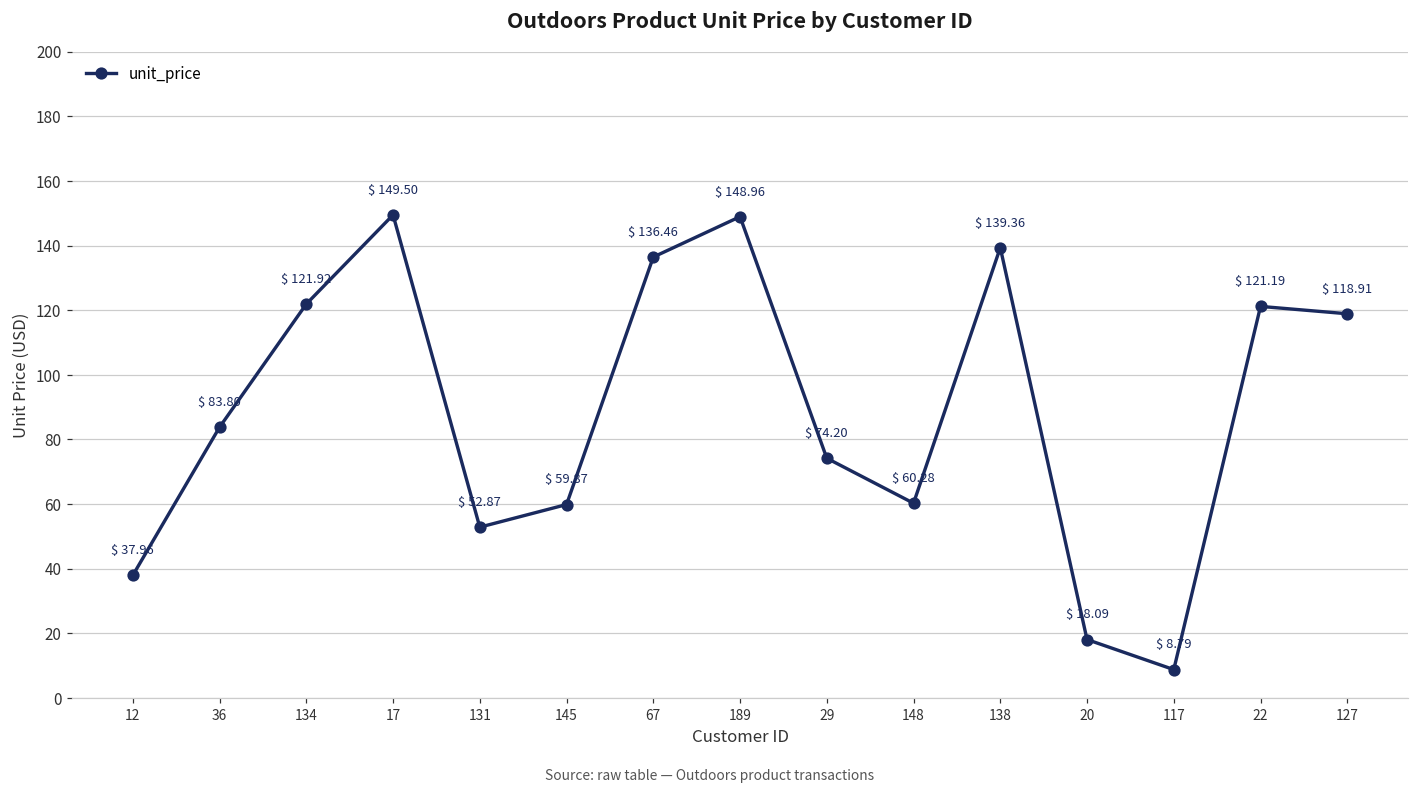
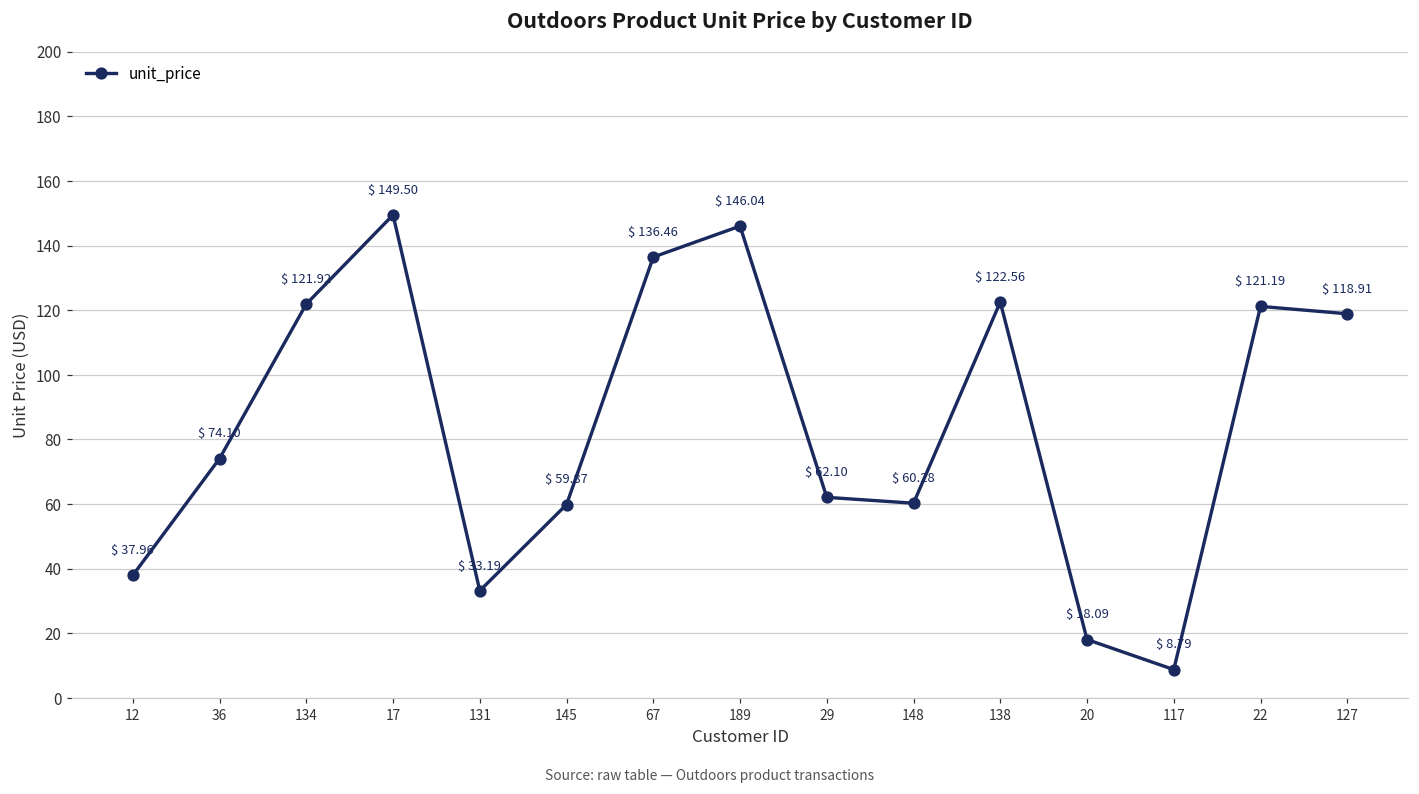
36: 83.80 -> 74.10
131: 52.87 -> 33.19
189: 148.96 -> 146.04
29: 74.20 -> 62.10
138: 139.36 -> 122.56
